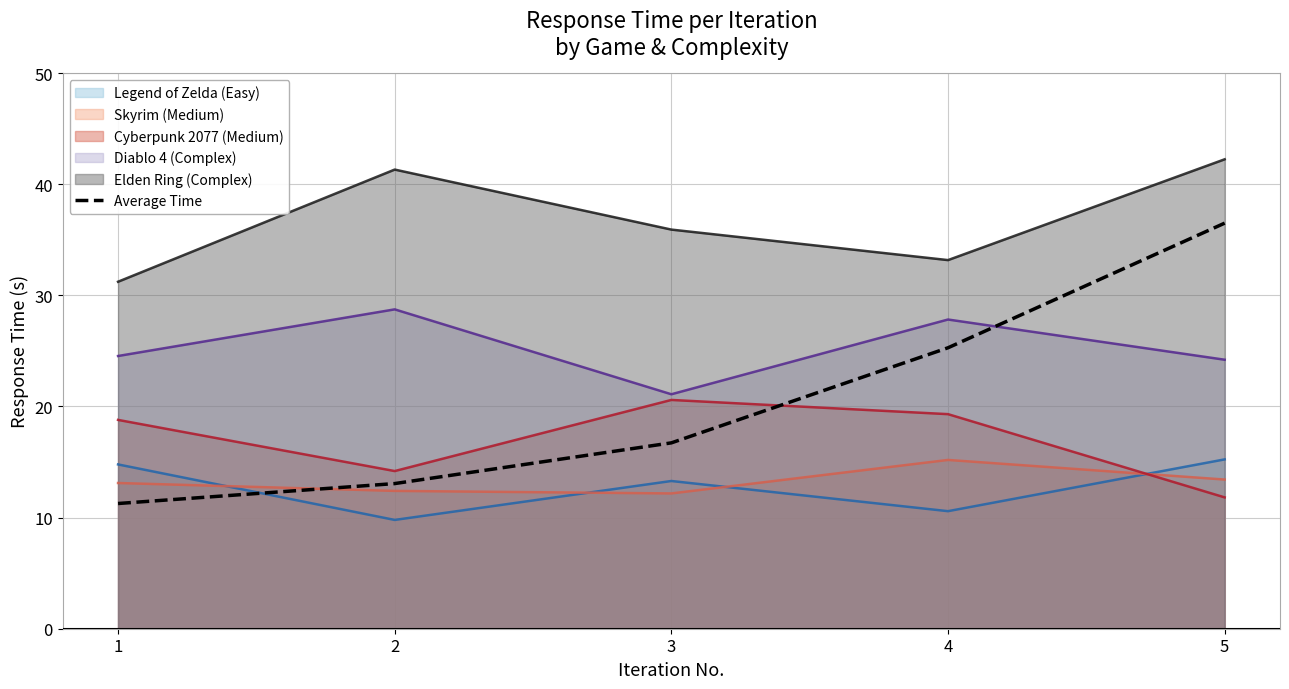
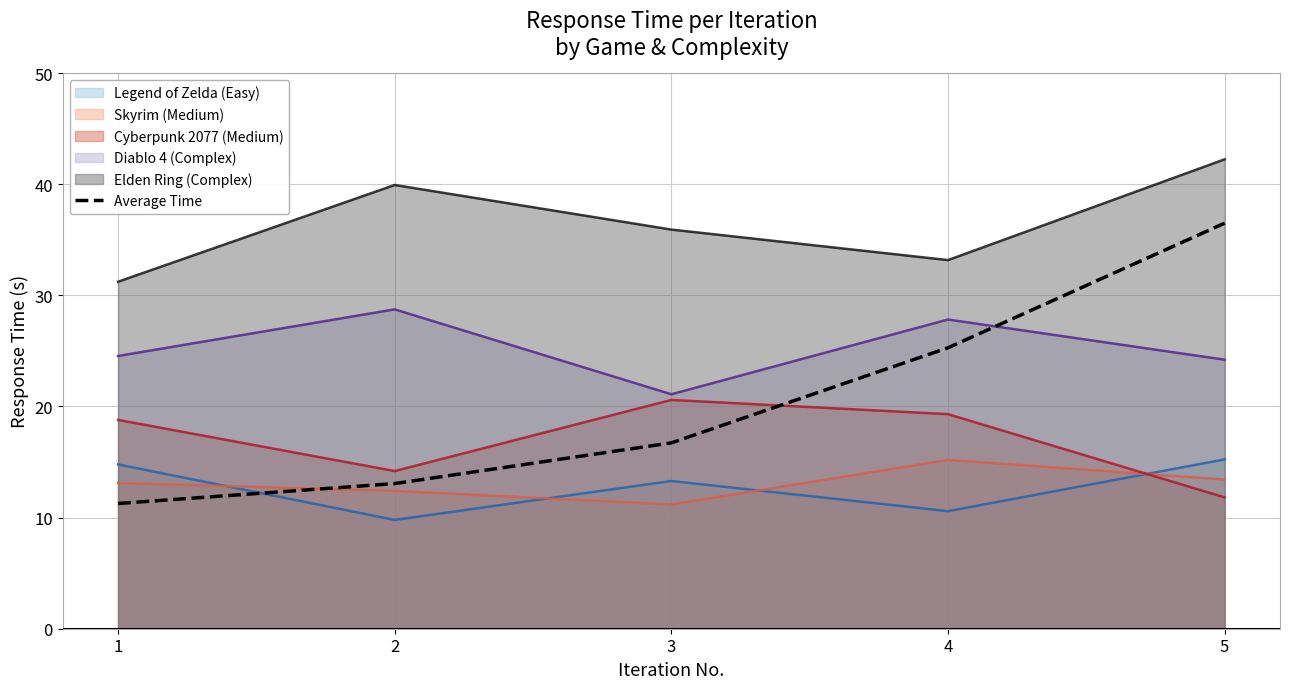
Elden Ring (Complex), 2: 41.3 -> 39.9
Skyrim (Medium), 3: 12.2 -> 11.2
